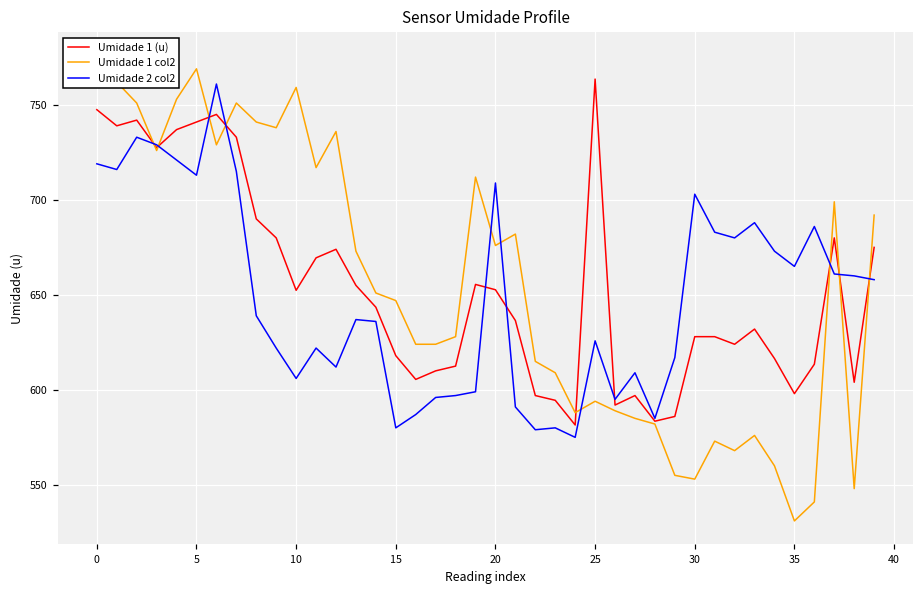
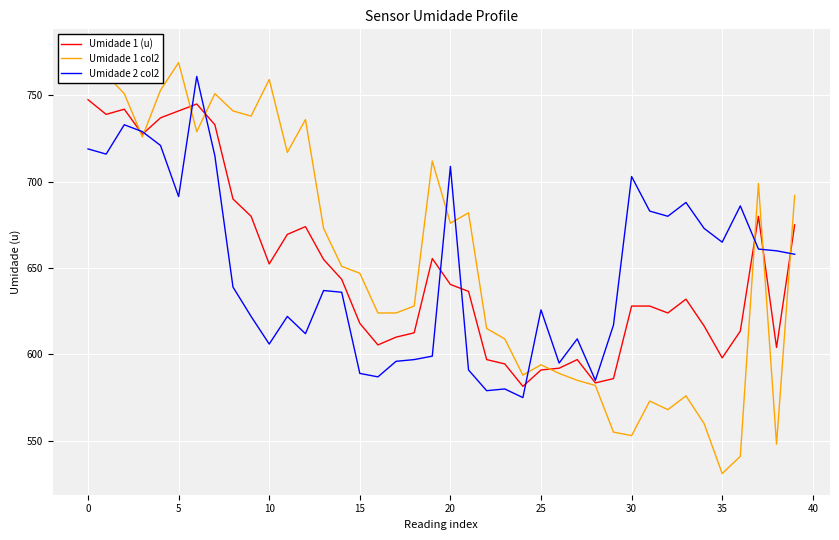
Umidade 2 col2, 5: 713 -> 691
Umidade 2 col2, 15: 580 -> 589
Umidade 1 (u), 20: 653 -> 641
Umidade 1 (u), 25: 764 -> 591
